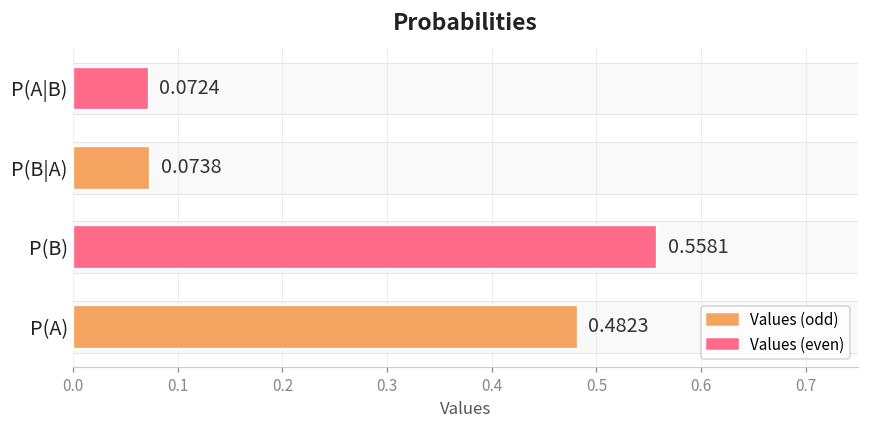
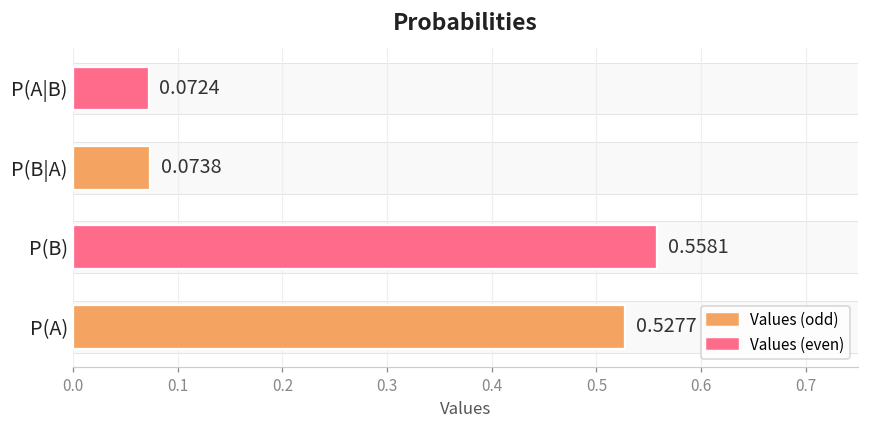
P(A): 0.4823 -> 0.5277
